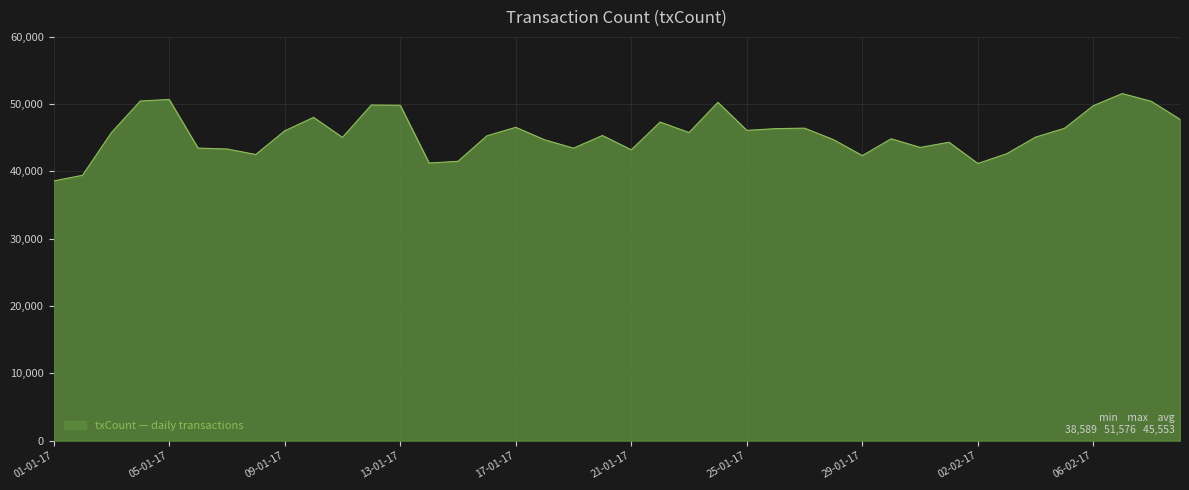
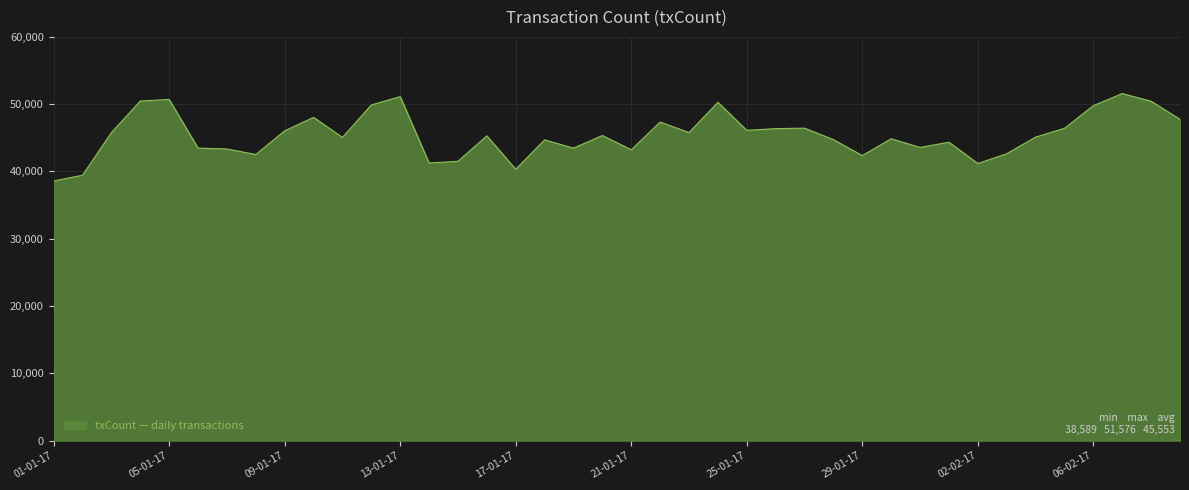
13-01-17: 50,000 -> 51,000
17-01-17: 47,000 -> 40,000
